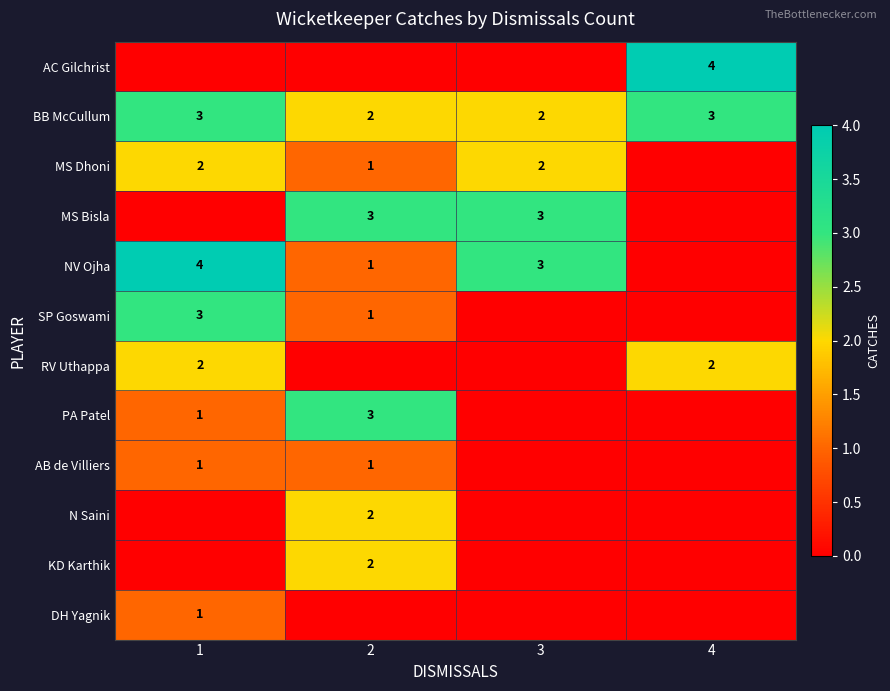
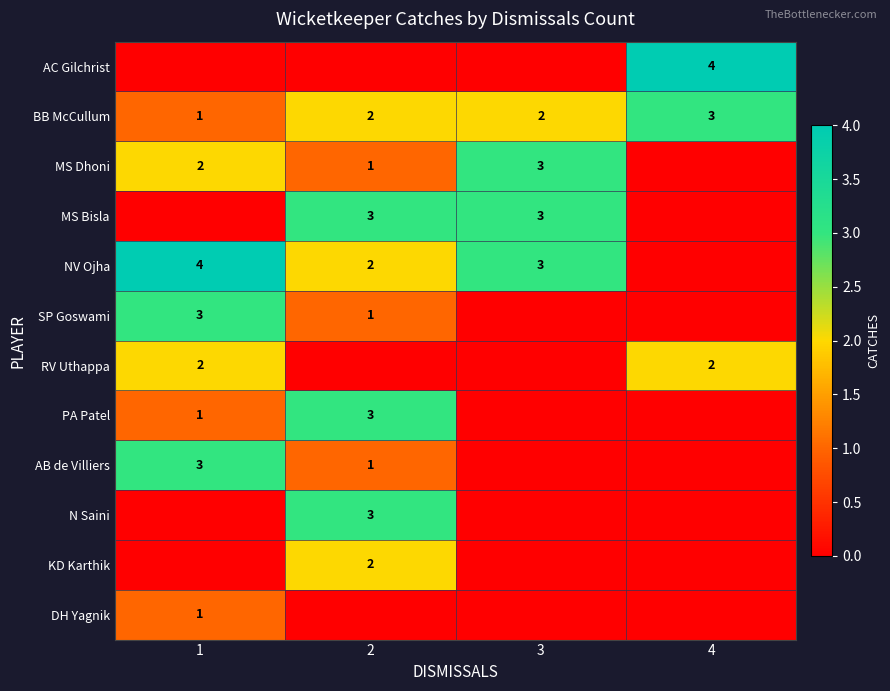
BB McCullum, 1: 3 -> 1
MS Dhoni, 3: 2 -> 3
NV Ojha, 2: 1 -> 2
AB de Villiers, 1: 1 -> 3
N Saini, 2: 2 -> 3
